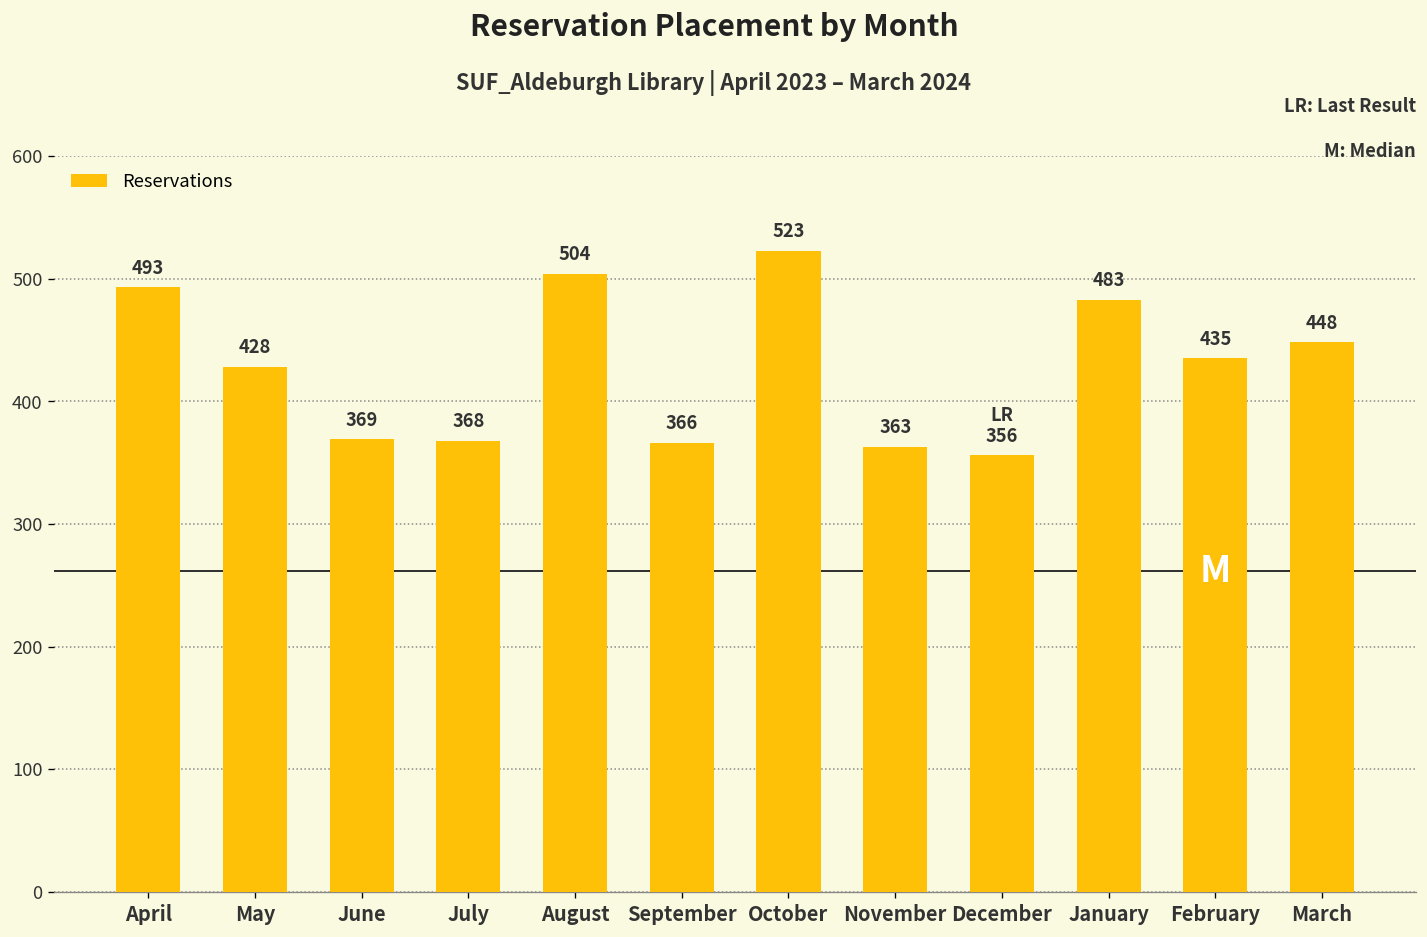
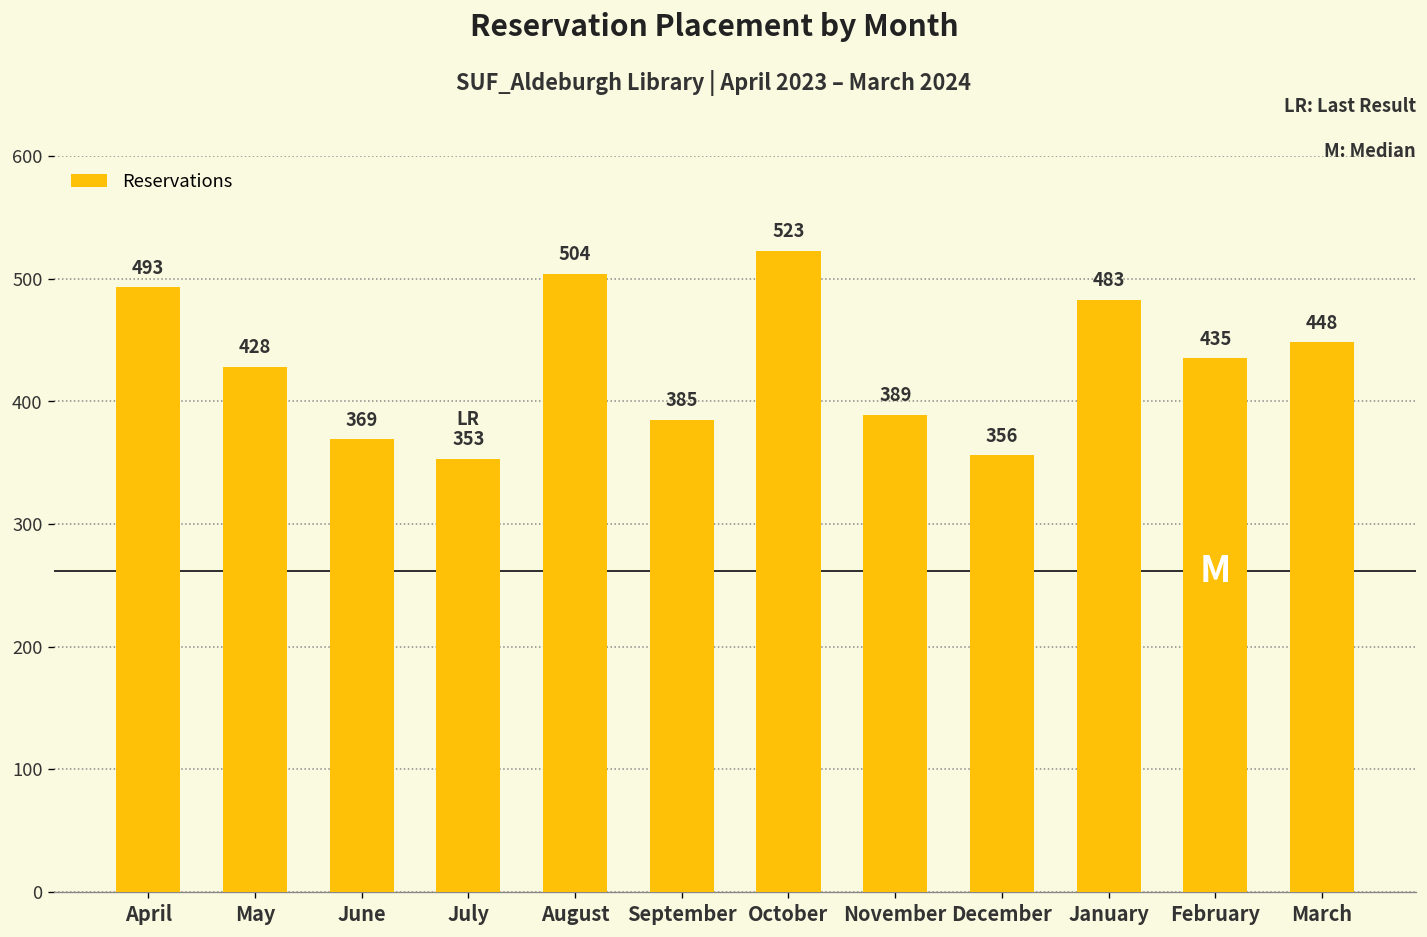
July: 368 -> 353
September: 366 -> 385
November: 363 -> 389
